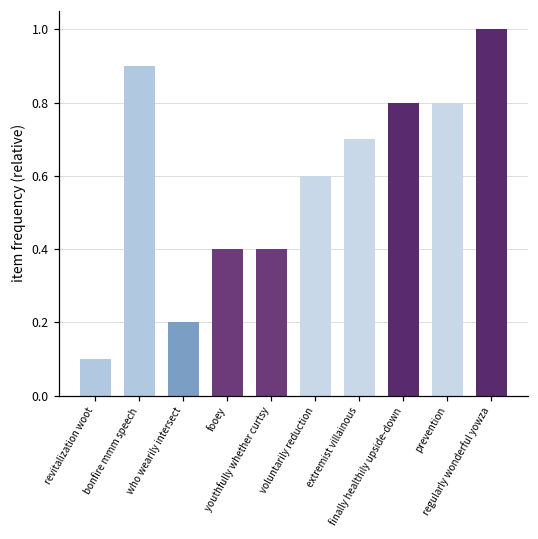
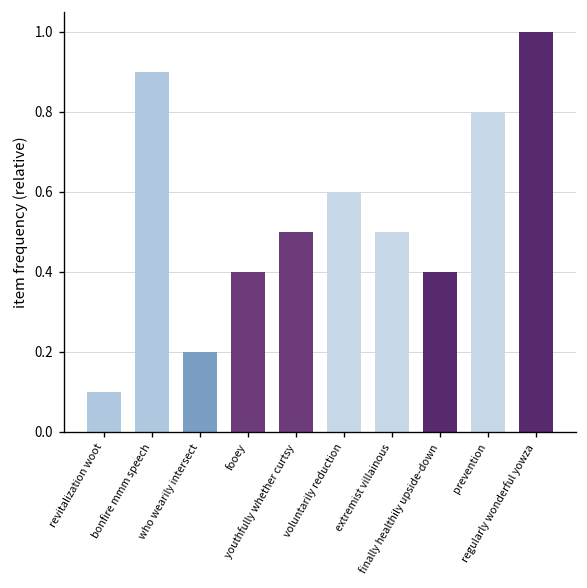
youthfully whether curtsy: 0.40 -> 0.50
extremist villainous: 0.70 -> 0.50
finally healthily upside-down: 0.80 -> 0.40
